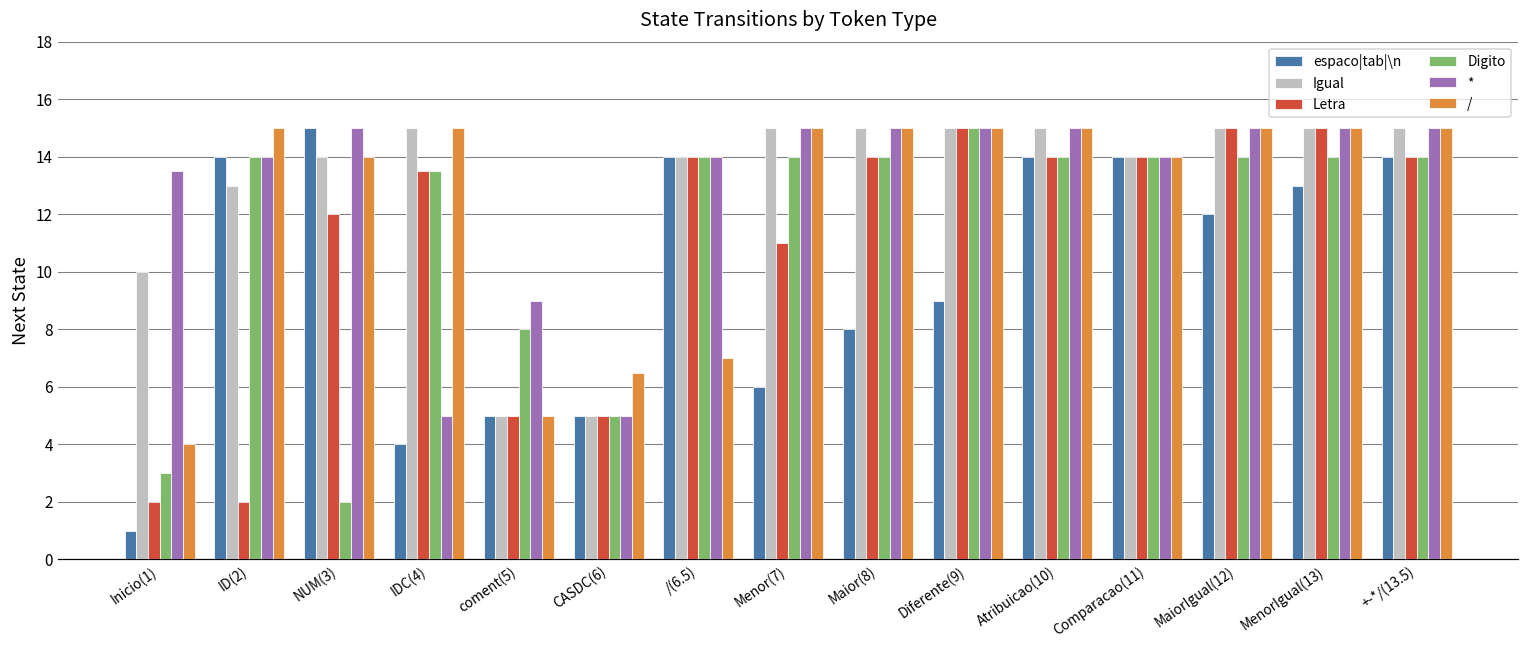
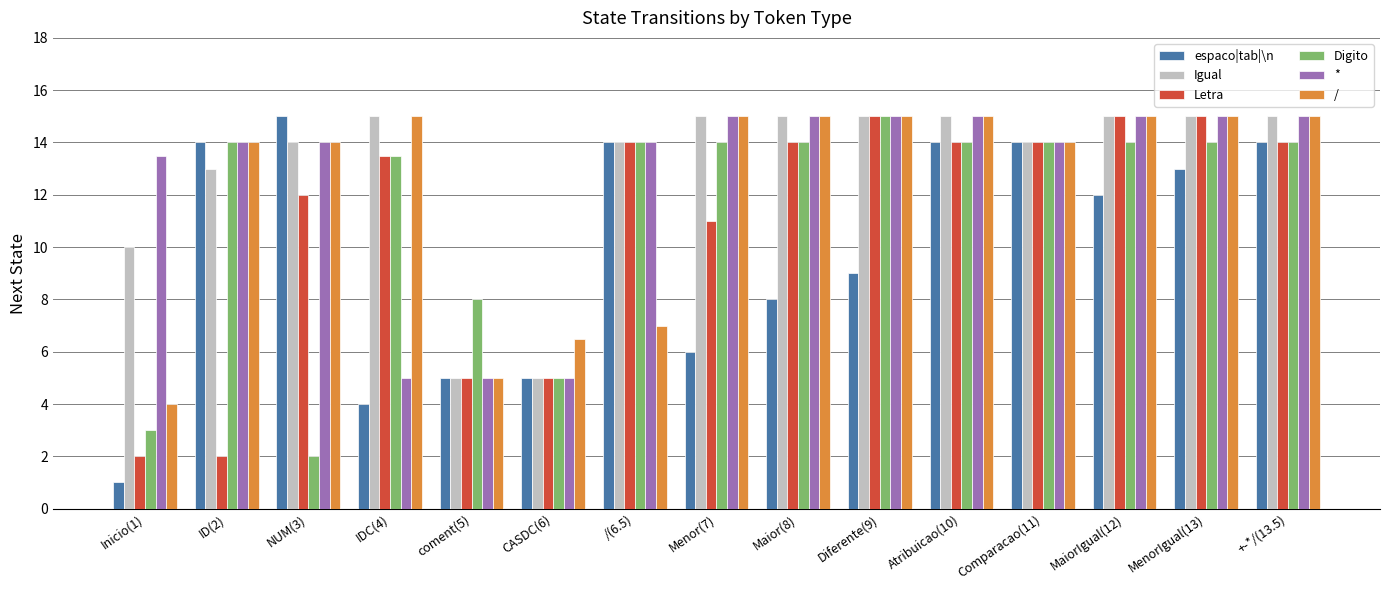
/, ID(2): 15 -> 14
*, NUM(3): 15 -> 14
*, coment(5): 9 -> 5
